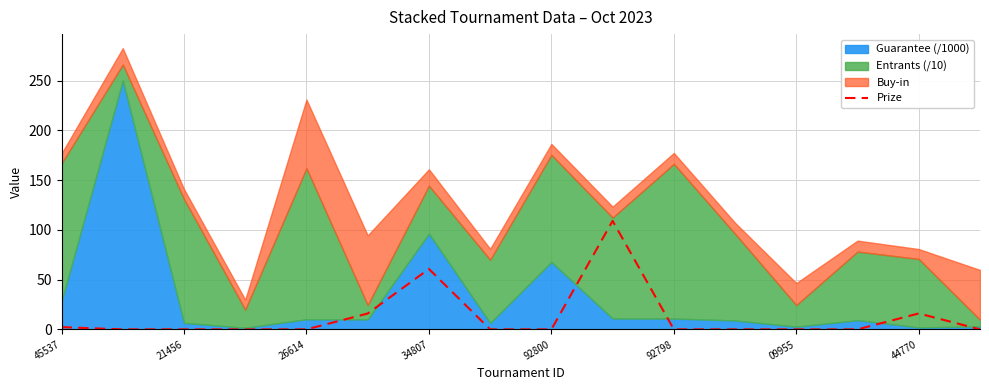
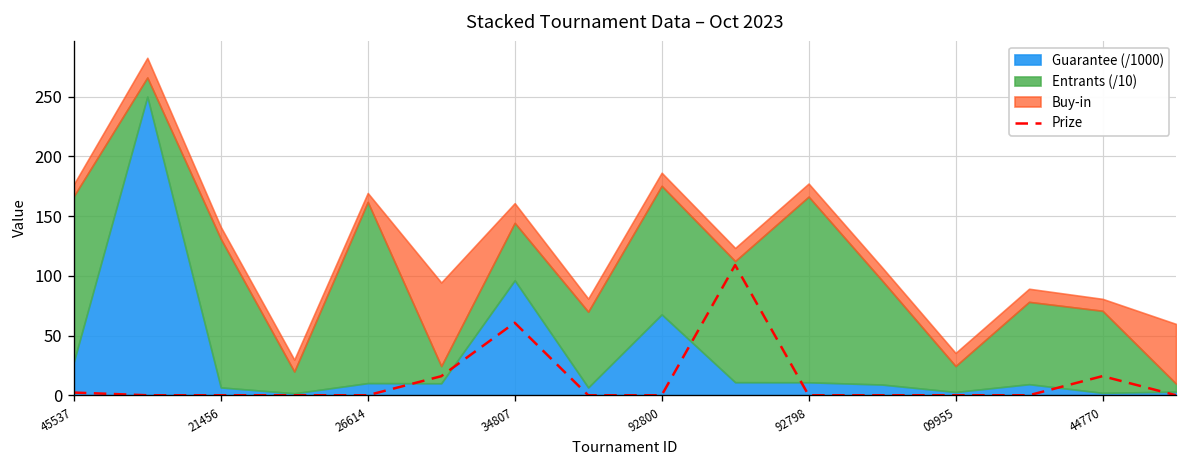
Buy-in, 26614: 70 -> 10
Buy-in, 09955: 20 -> 10
